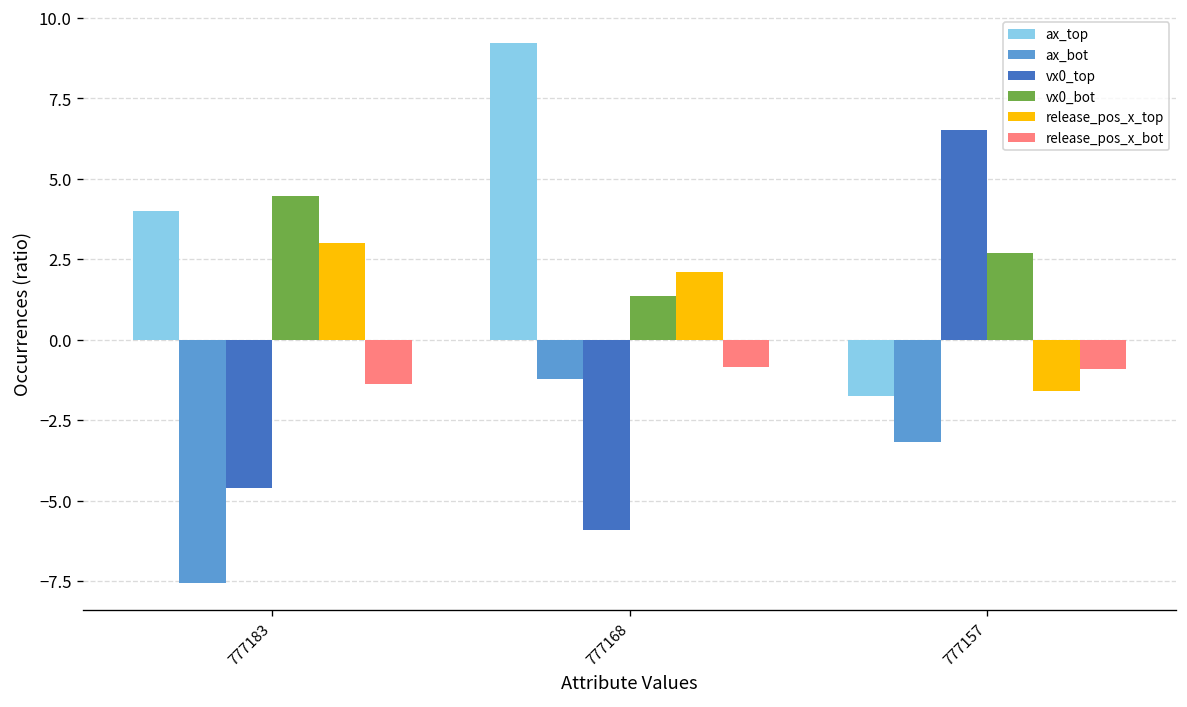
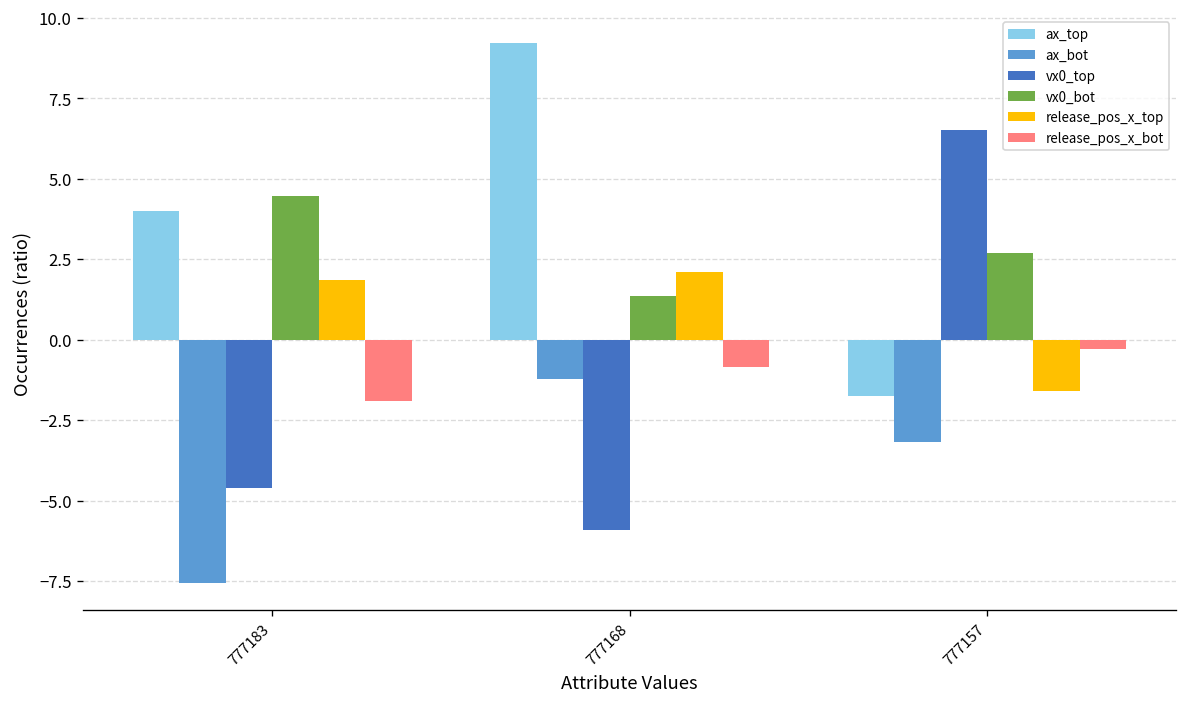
release_pos_x_top, 777183: 3.0 -> 1.9
release_pos_x_bot, 777183: -1.4 -> -1.9
release_pos_x_bot, 777157: -0.9 -> -0.3
